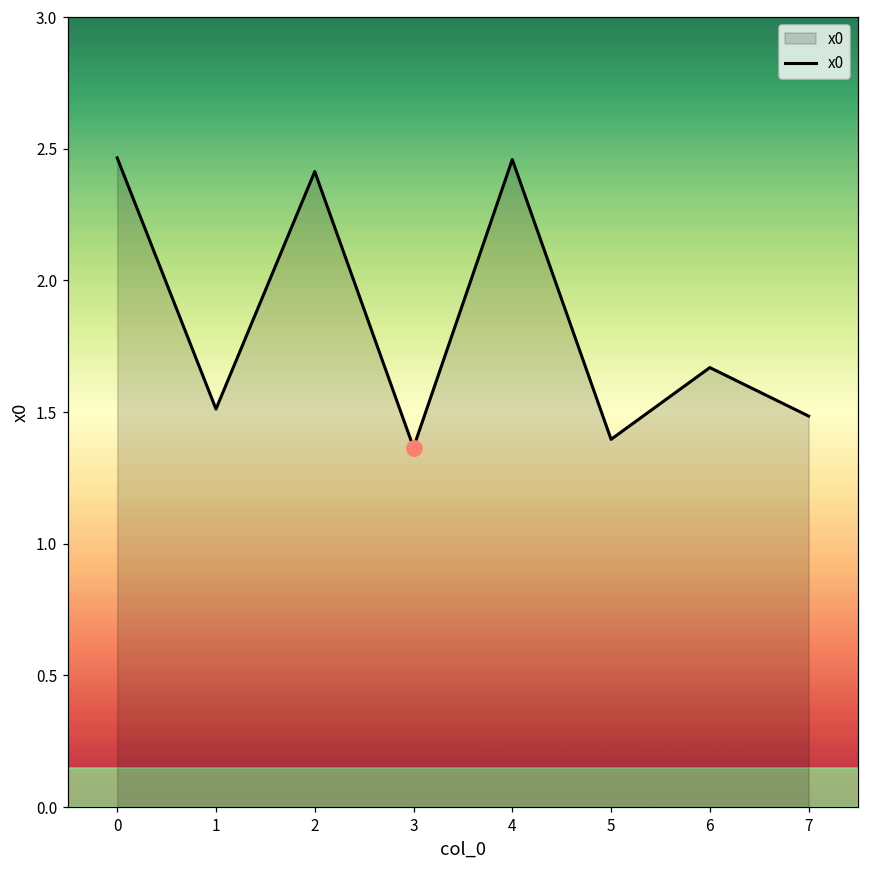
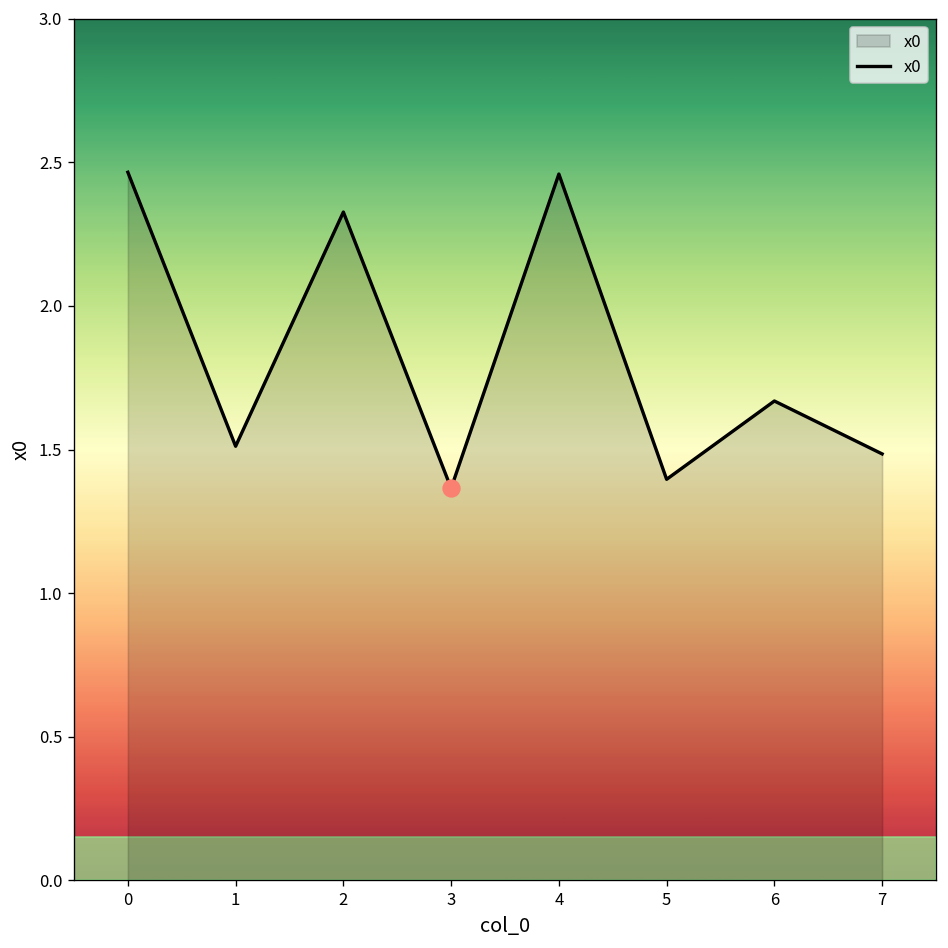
x0, 2: 2.41 -> 2.33
